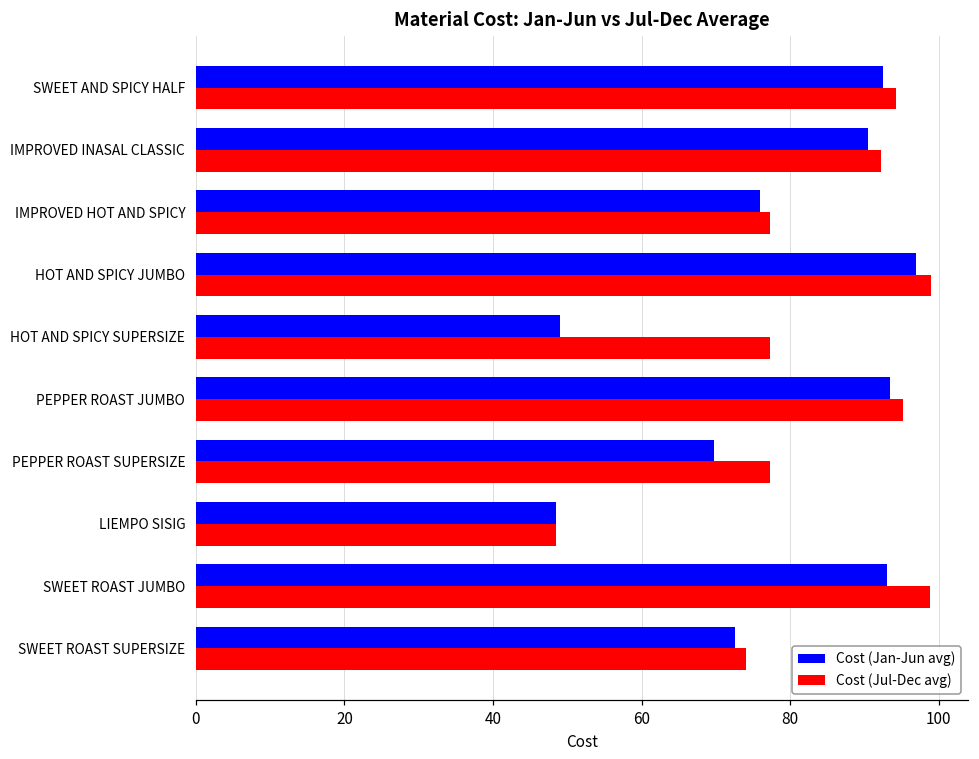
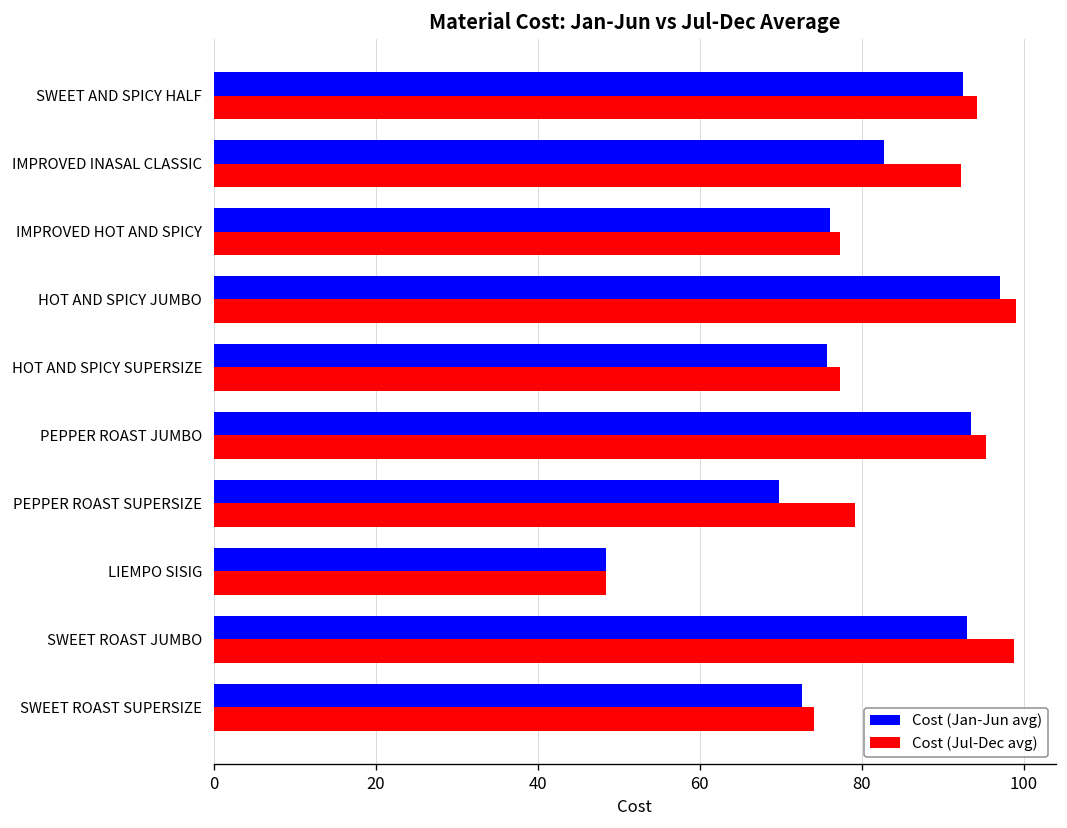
Cost (Jan-Jun avg), IMPROVED INASAL CLASSIC: 91 -> 83
Cost (Jan-Jun avg), HOT AND SPICY SUPERSIZE: 49 -> 76
Cost (Jul-Dec avg), PEPPER ROAST SUPERSIZE: 77 -> 79
